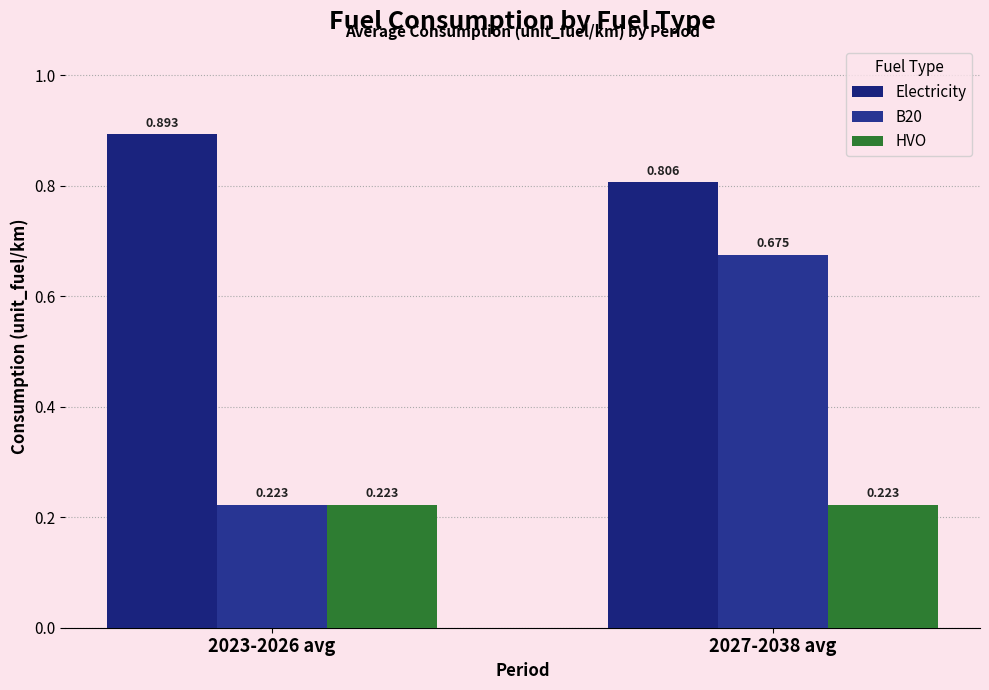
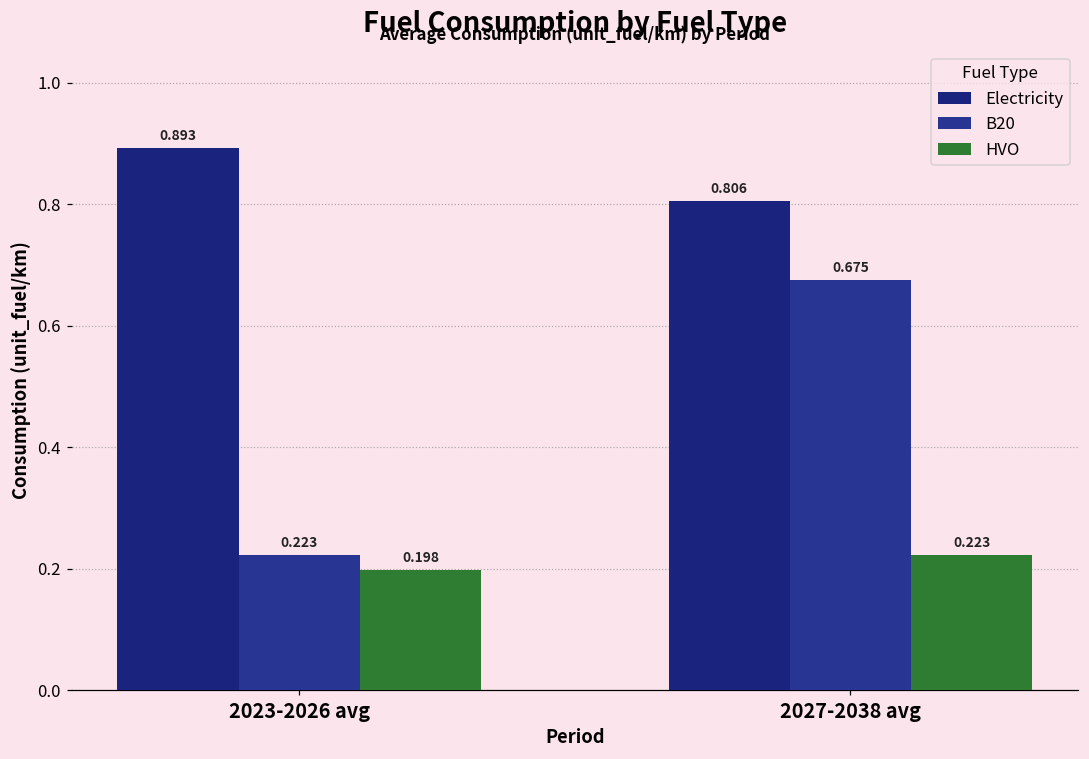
HVO, 2023-2026 avg: 0.223 -> 0.198
